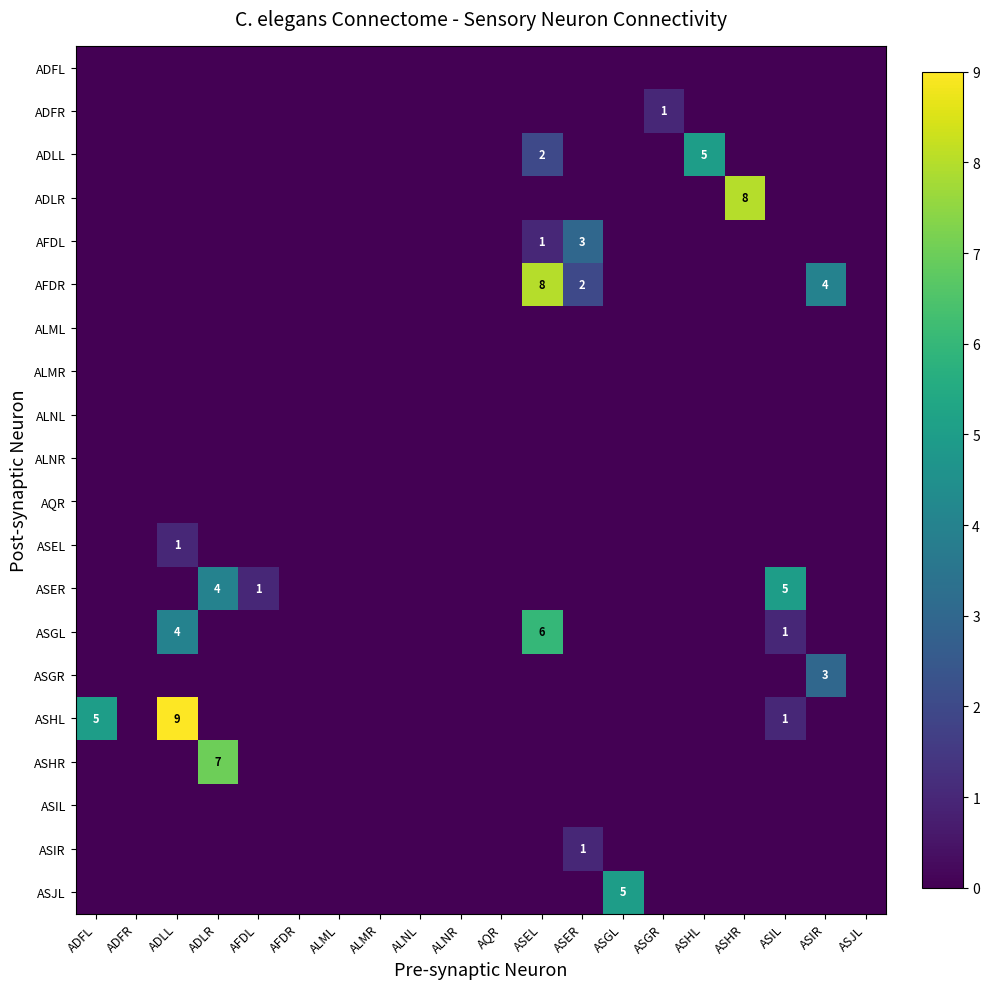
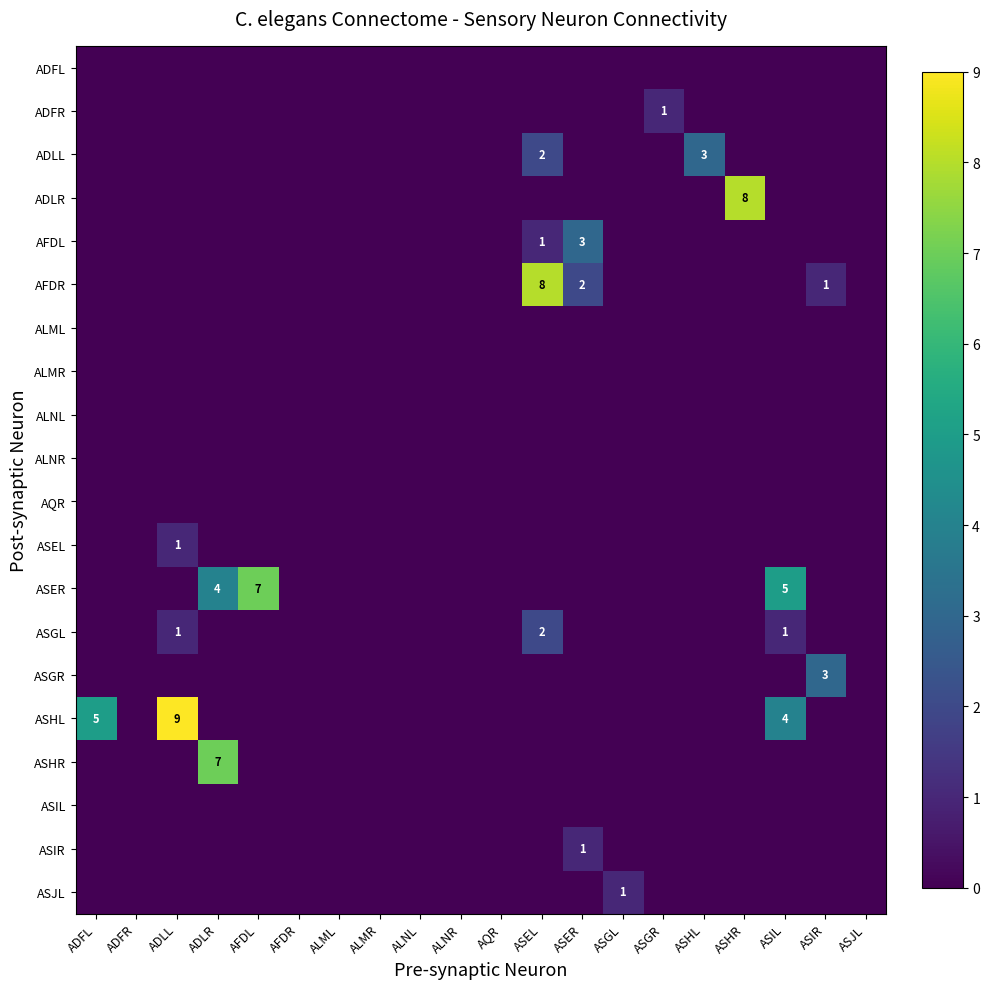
ADLL, ASHL: 5 -> 3
AFDR, ASIR: 4 -> 1
ASER, AFDL: 1 -> 7
ASGL, ADLL: 4 -> 1
ASGL, ASEL: 6 -> 2
ASHL, ASIL: 1 -> 4
ASJL, ASGL: 5 -> 1
